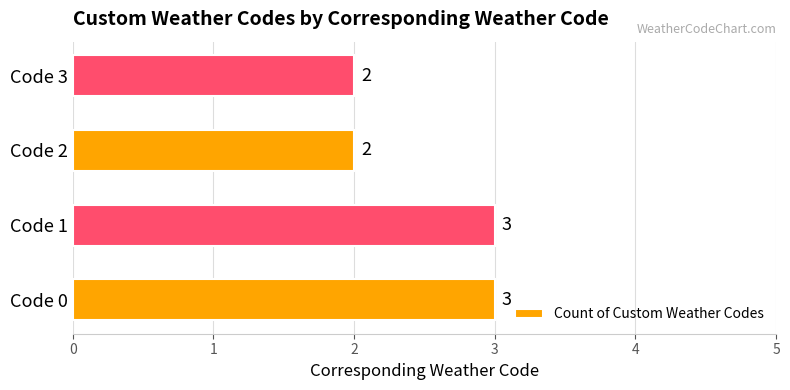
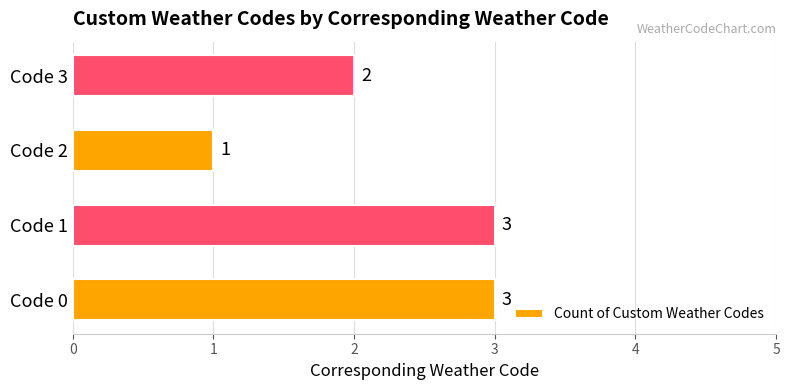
Code 2: 2 -> 1
